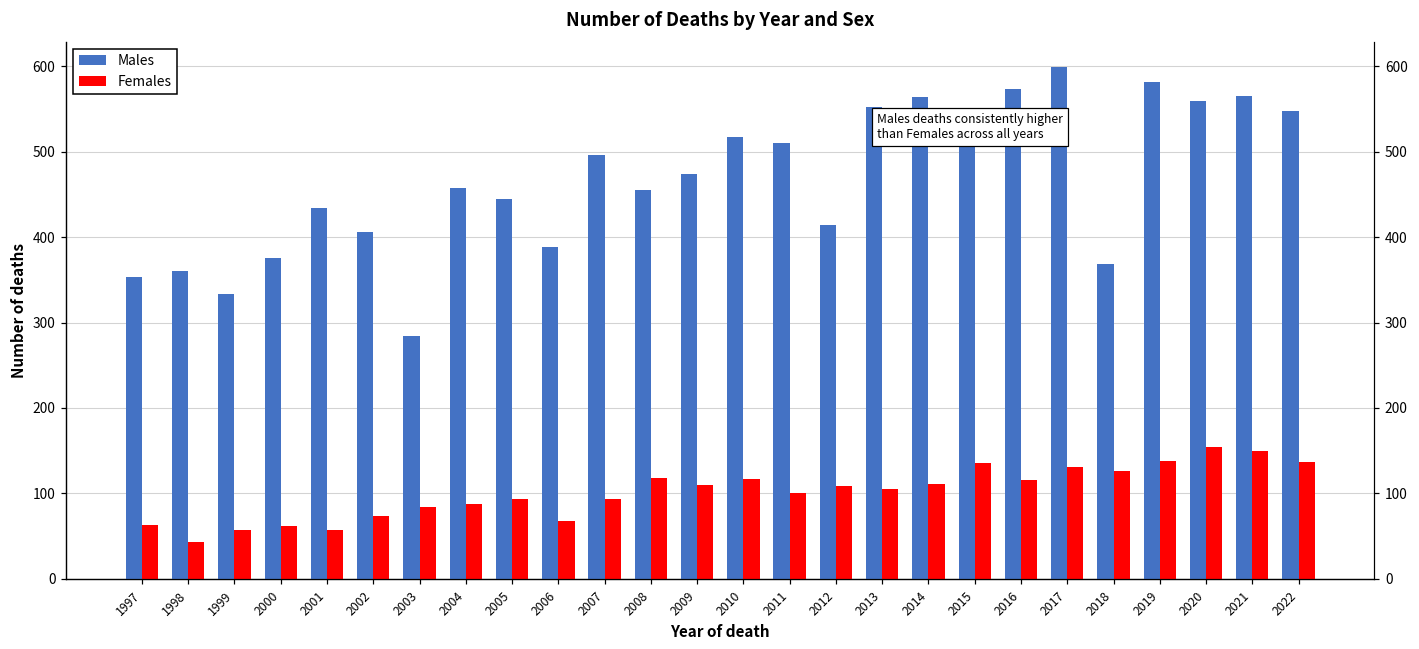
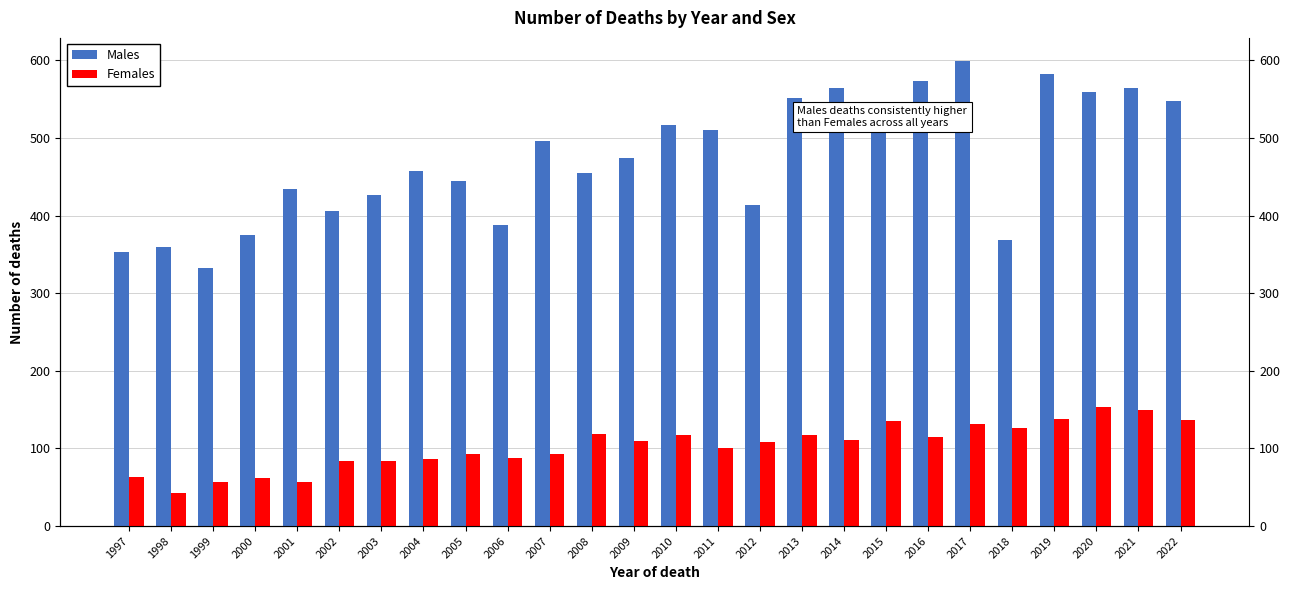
Females, 2002: 70 -> 80
Males, 2003: 280 -> 430
Females, 2006: 70 -> 90
Females, 2013: 110 -> 120
